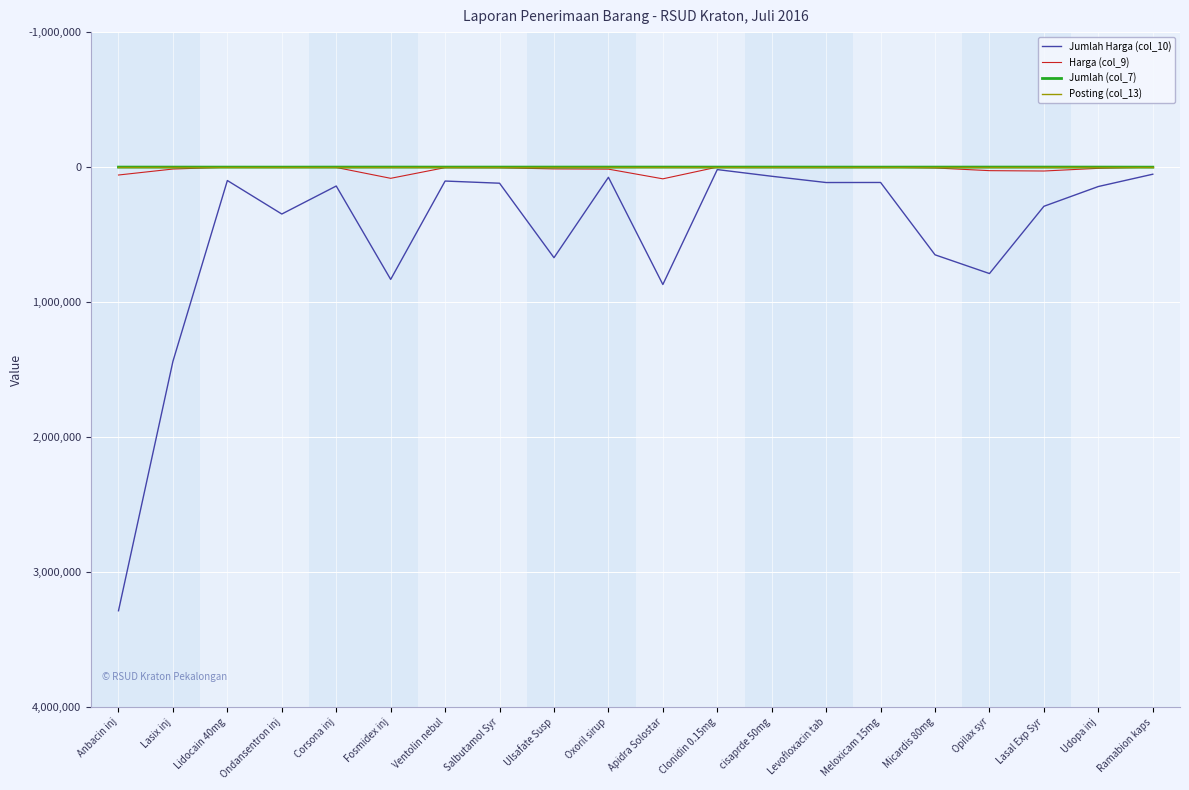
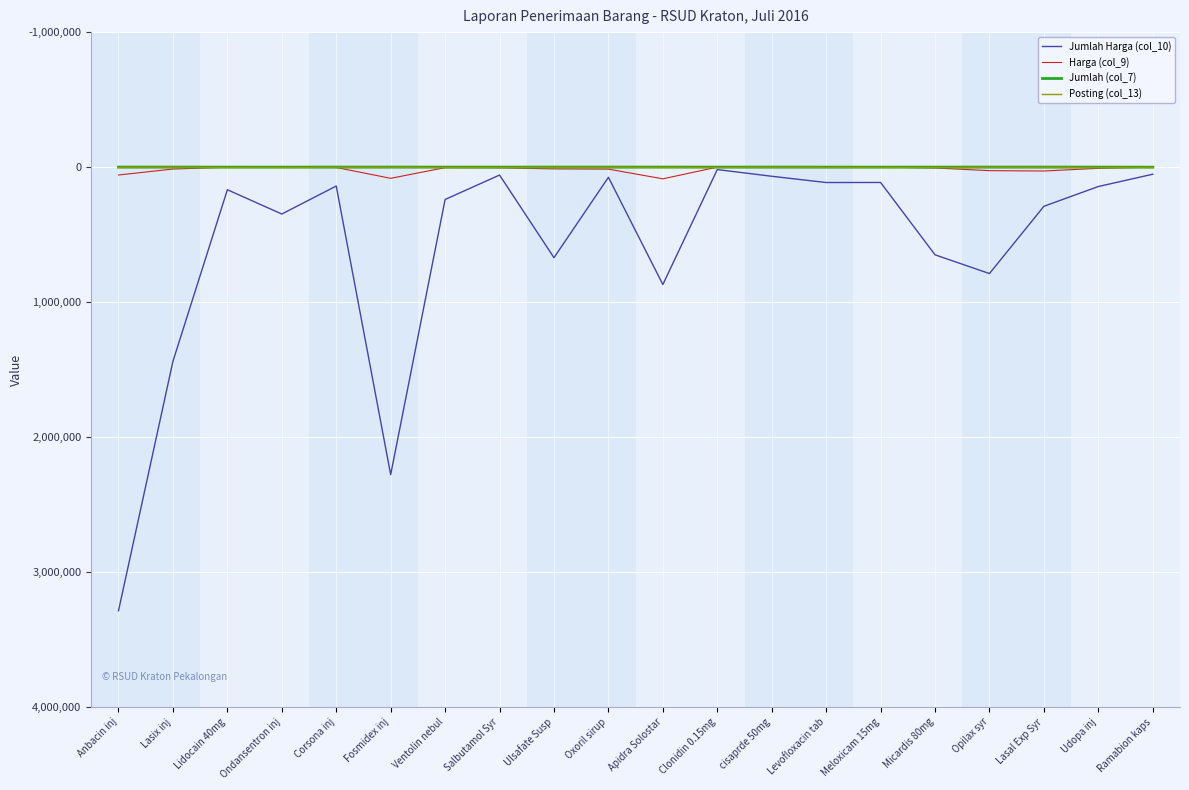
Jumlah Harga (col_10), Lidocain 40mg: 100,000 -> 170,000
Jumlah Harga (col_10), Fosmidex inj: 830,000 -> 2,280,000
Jumlah Harga (col_10), Ventolin nebul: 100,000 -> 240,000
Jumlah Harga (col_10), Salbutamol Syr: 120,000 -> 60,000
